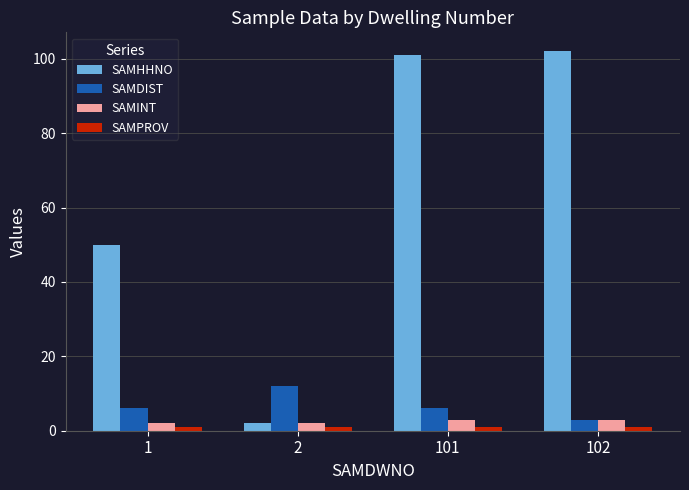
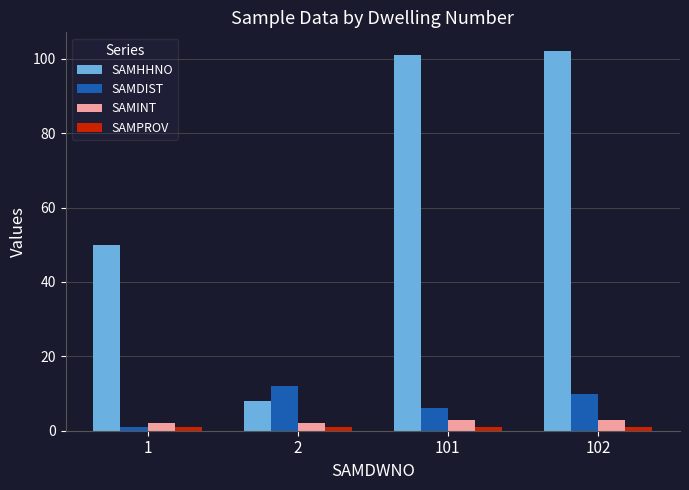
SAMDIST, 1: 6 -> 1
SAMHHNO, 2: 2 -> 8
SAMDIST, 102: 3 -> 10
